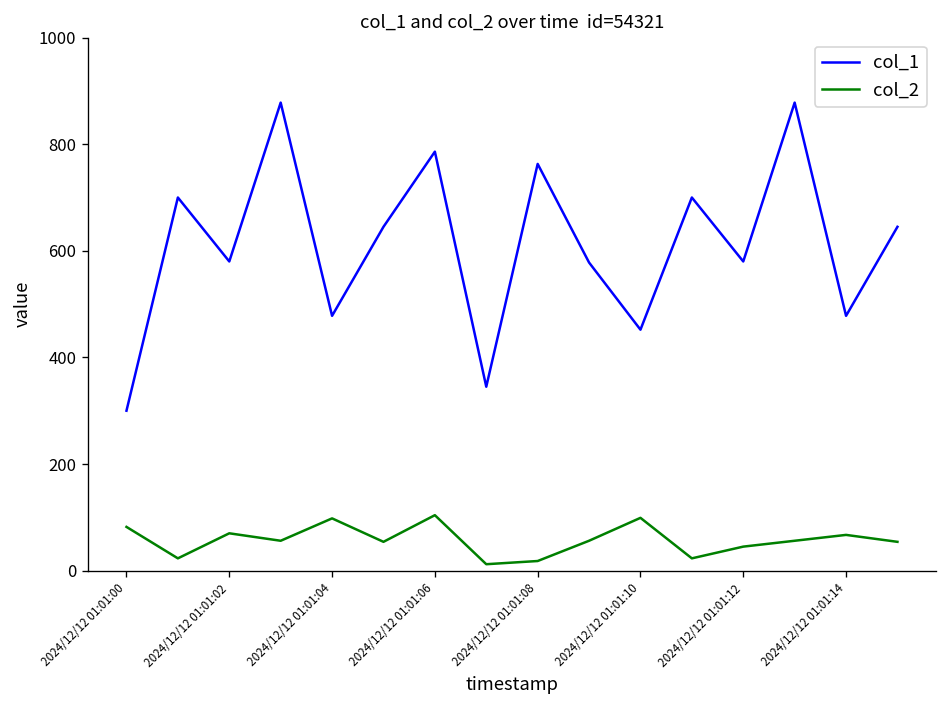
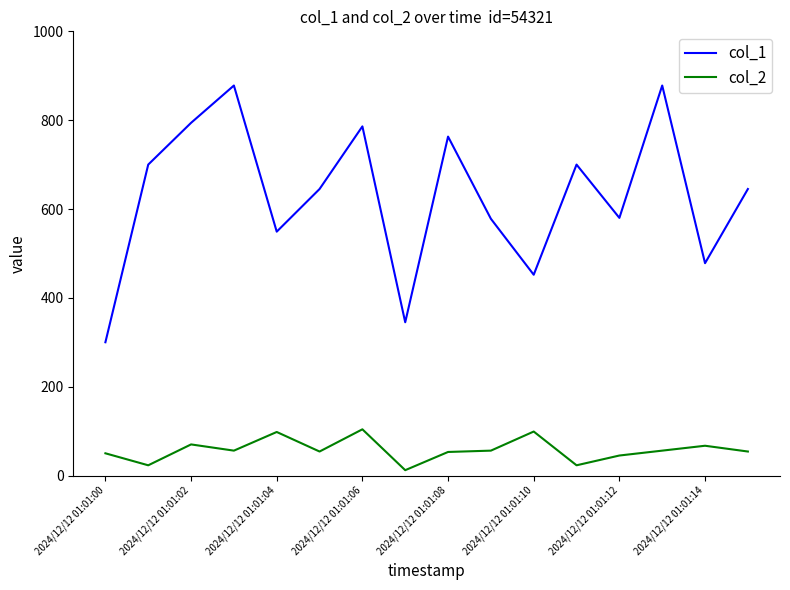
col_2, 2024/12/12 01:01:00: 80 -> 50
col_1, 2024/12/12 01:01:02: 580 -> 790
col_1, 2024/12/12 01:01:04: 480 -> 550
col_2, 2024/12/12 01:01:08: 20 -> 50
